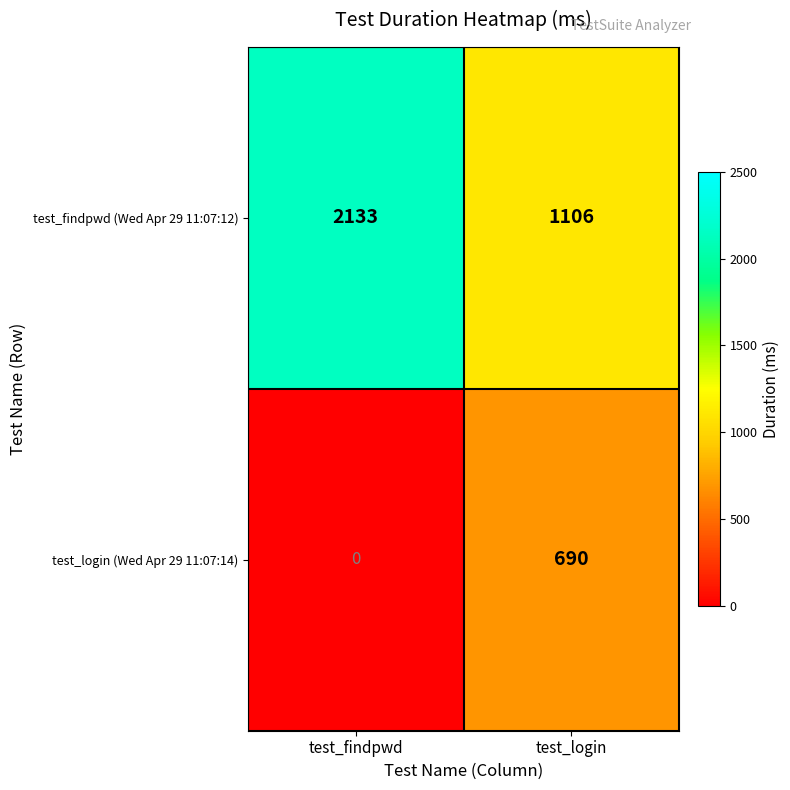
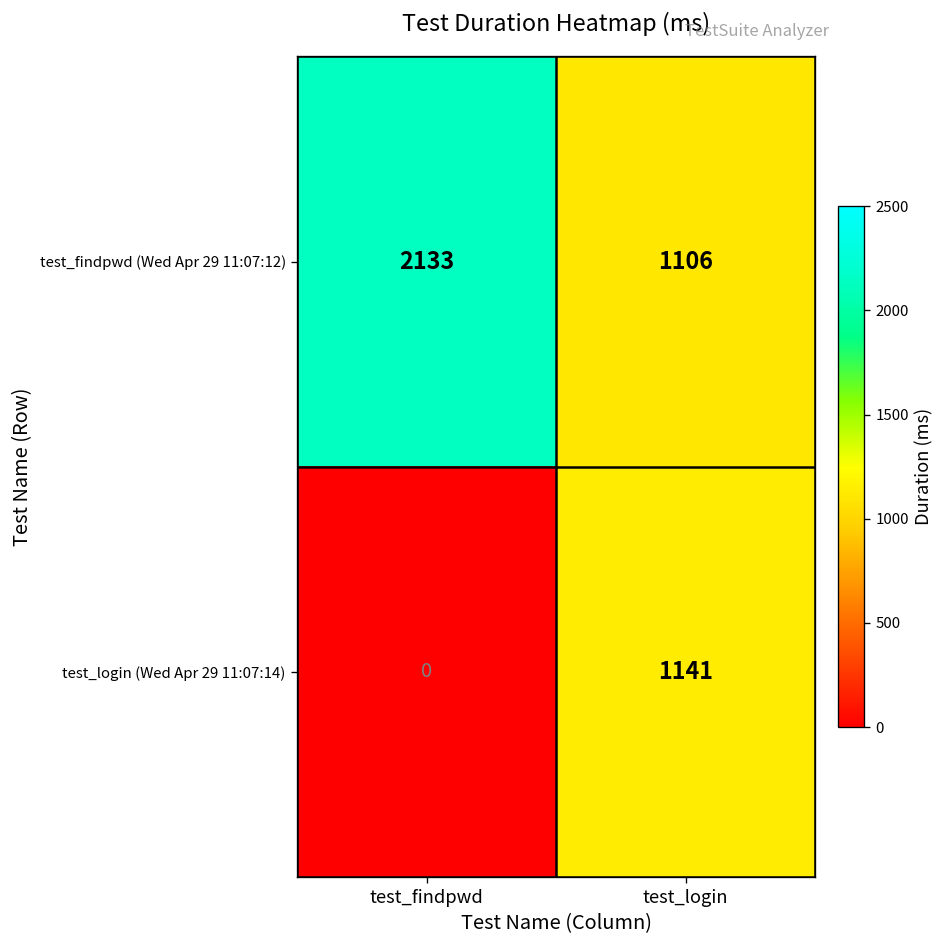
test_login (Wed Apr 29 11:07:14), test_login: 690 -> 1141
